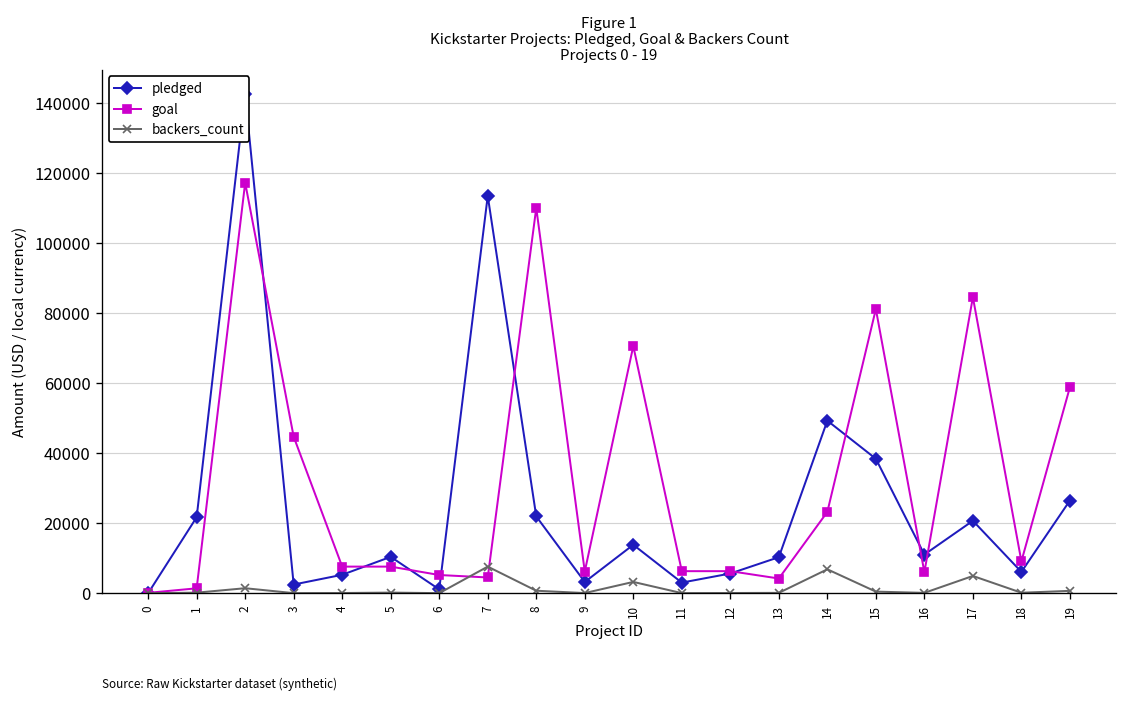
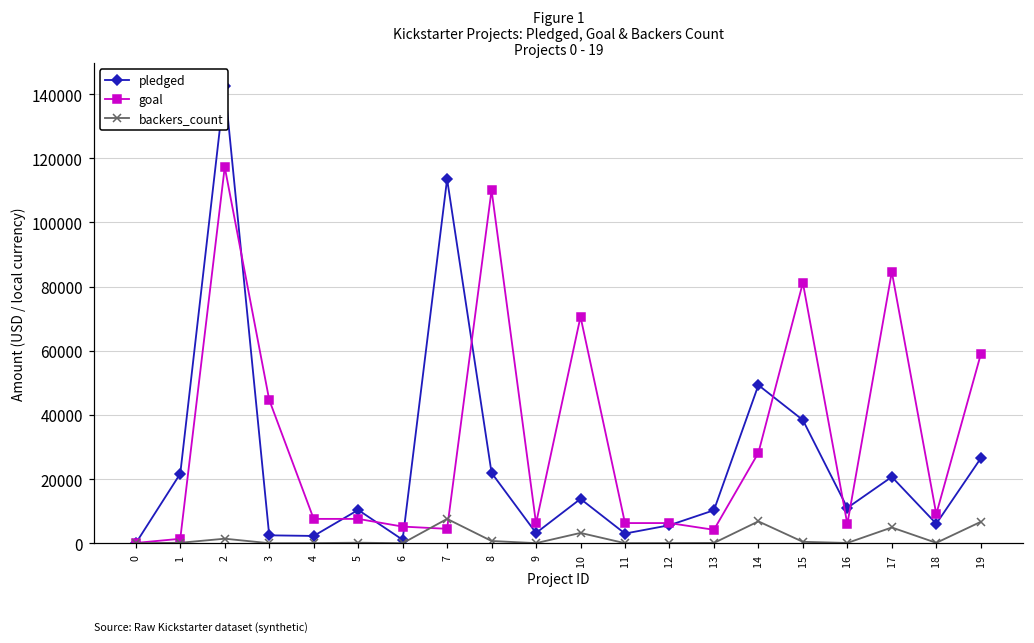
pledged, 4: 5000 -> 2000
goal, 14: 23000 -> 28000
backers_count, 19: 1000 -> 7000
